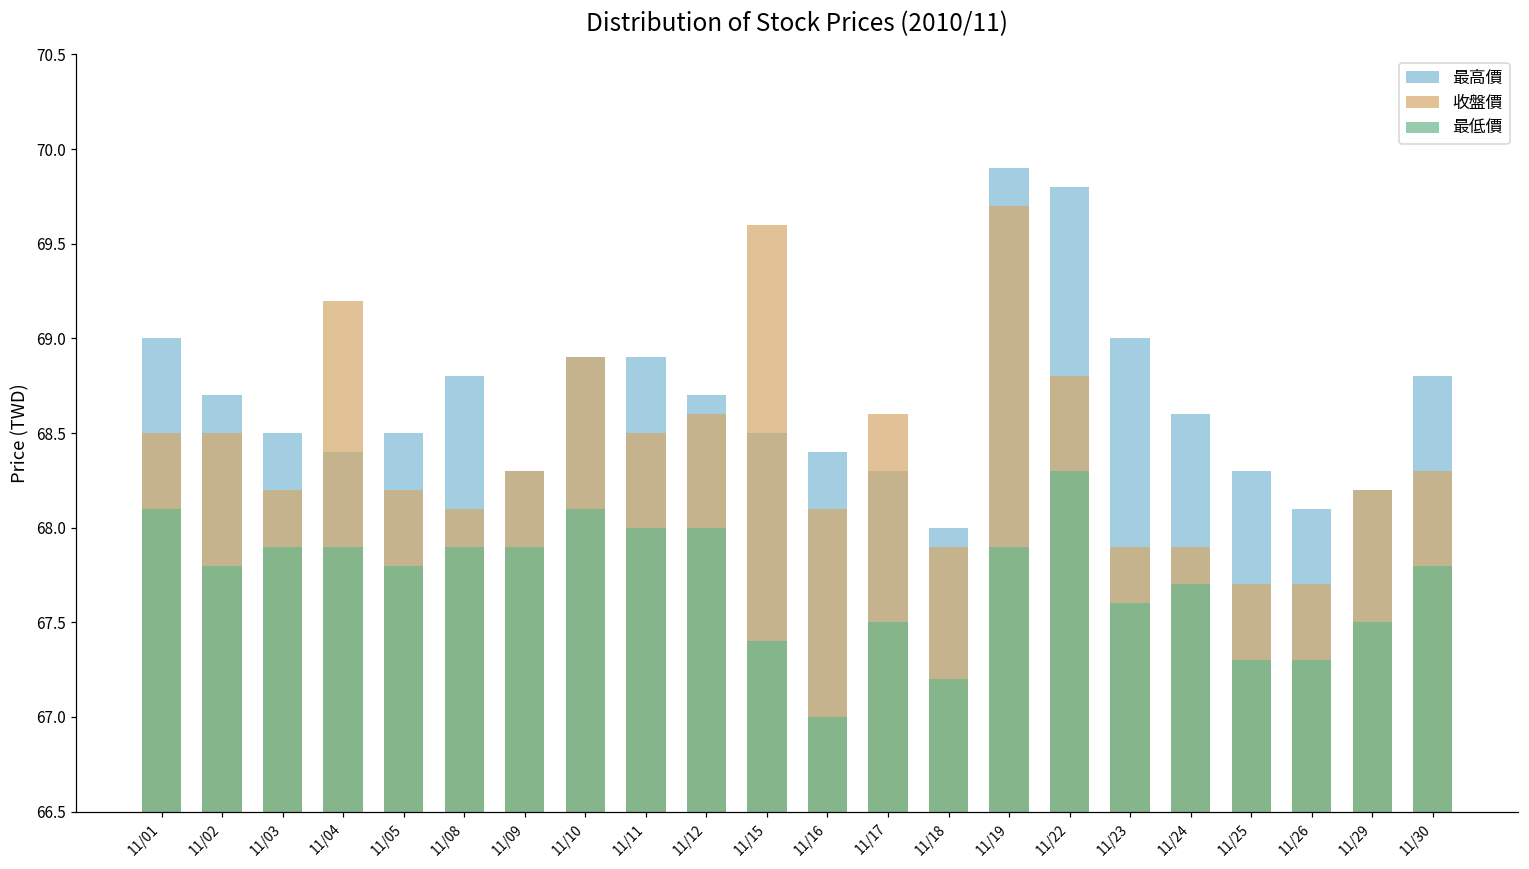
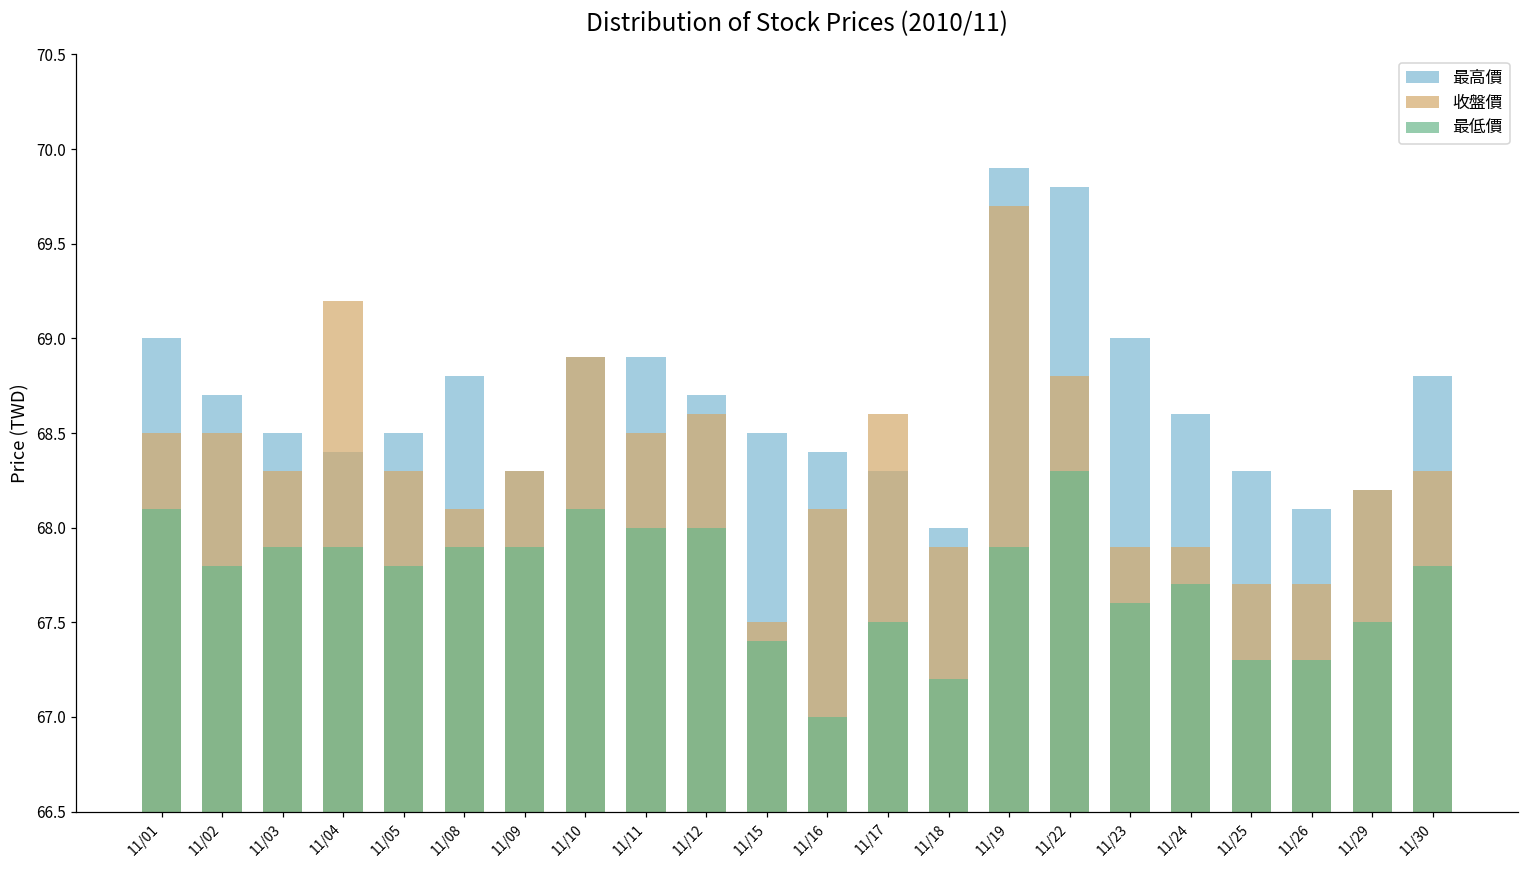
收盤價, 11/03: 68.2 -> 68.3
收盤價, 11/05: 68.2 -> 68.3
收盤價, 11/15: 69.6 -> 67.5
